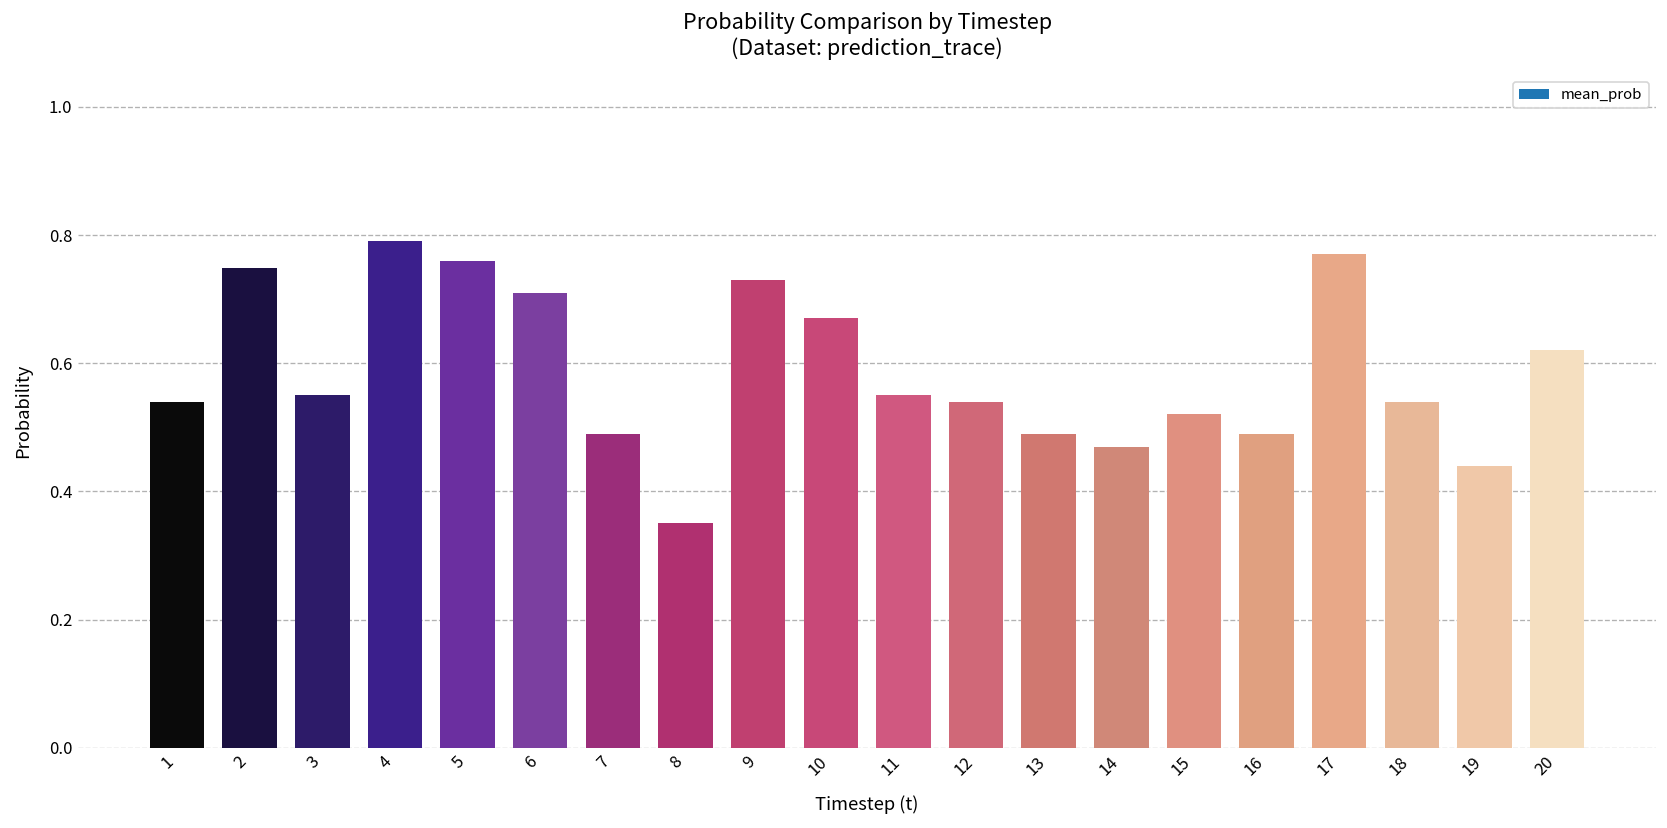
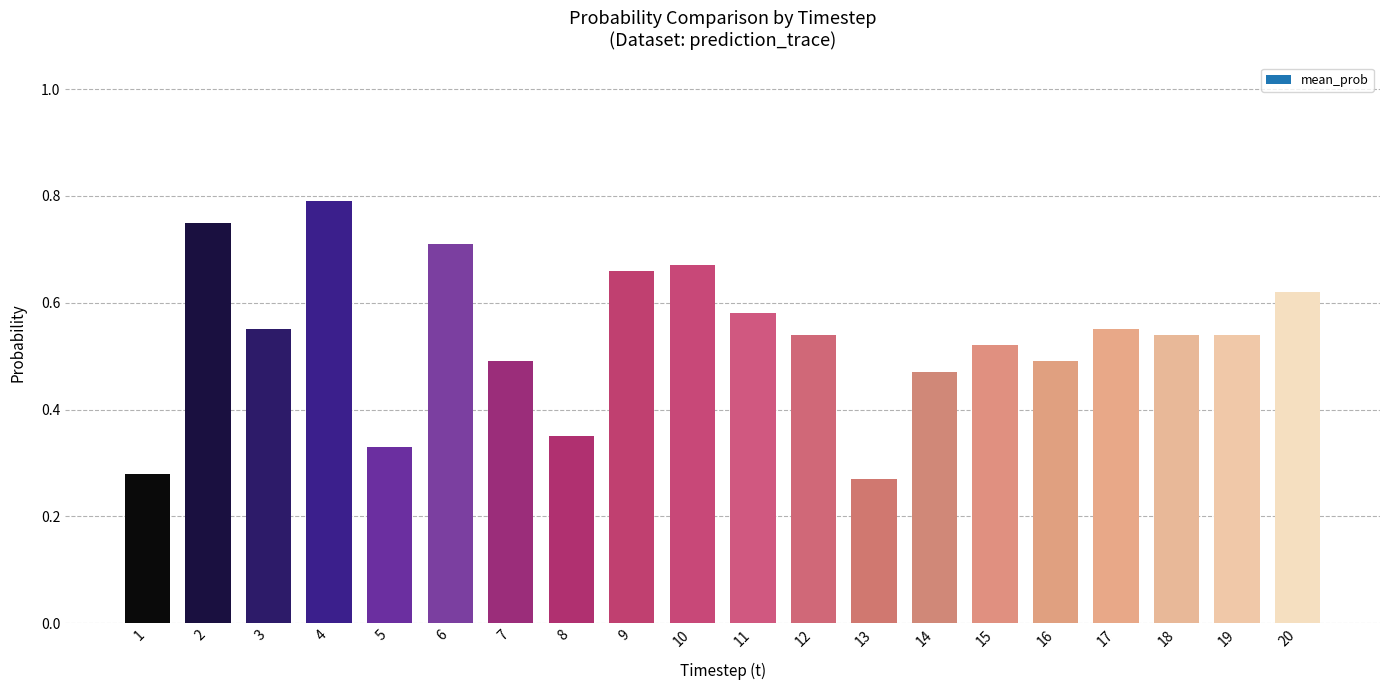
1: 0.54 -> 0.28
5: 0.76 -> 0.33
9: 0.73 -> 0.66
11: 0.55 -> 0.58
13: 0.49 -> 0.27
17: 0.77 -> 0.55
19: 0.44 -> 0.54
